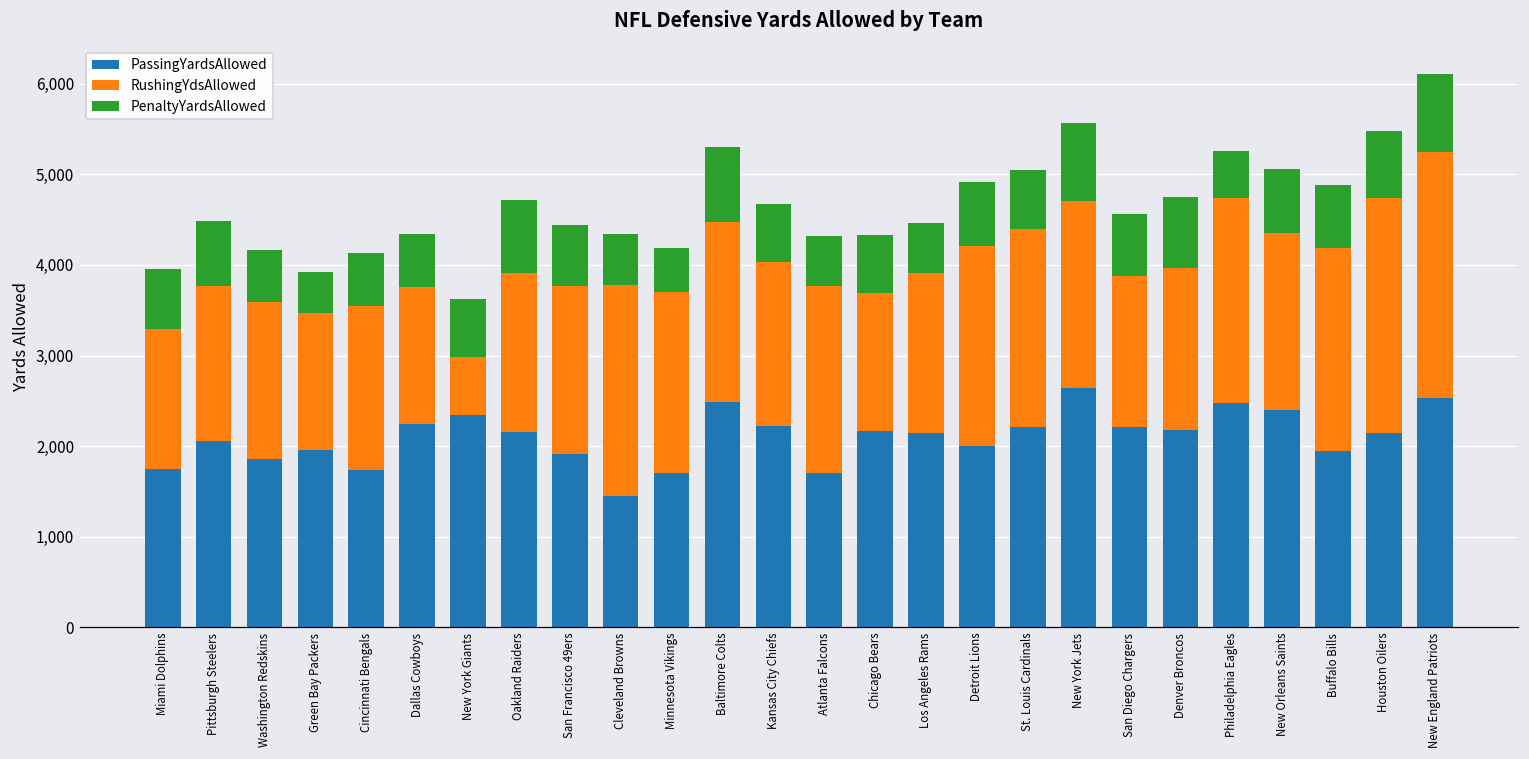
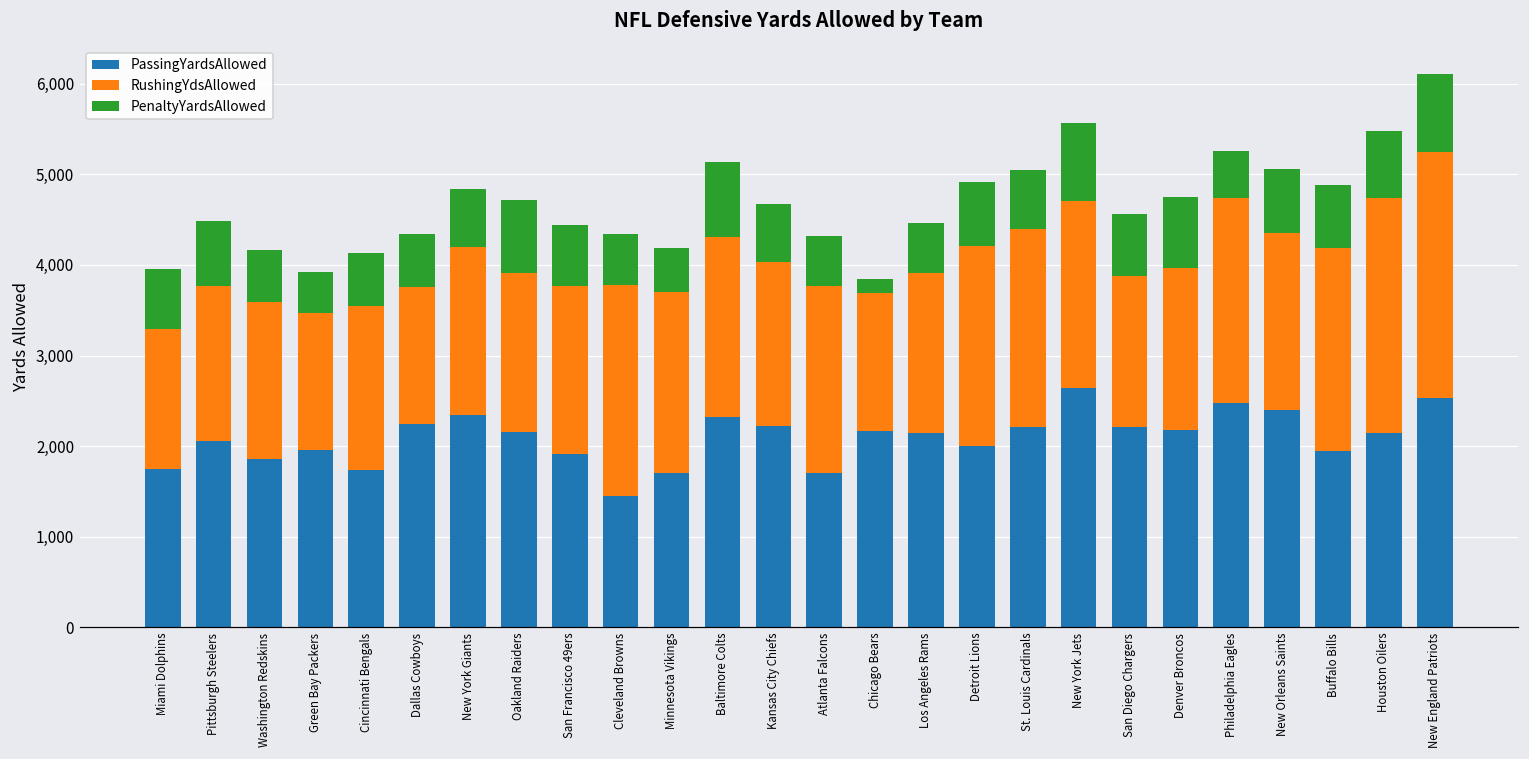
RushingYdsAllowed, New York Giants: 600 -> 1,900
PassingYardsAllowed, Baltimore Colts: 2,500 -> 2,300
PenaltyYardsAllowed, Chicago Bears: 600 -> 200
